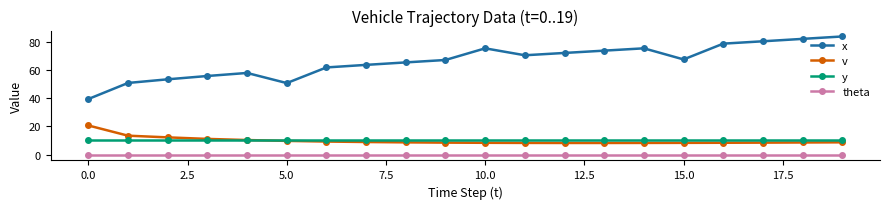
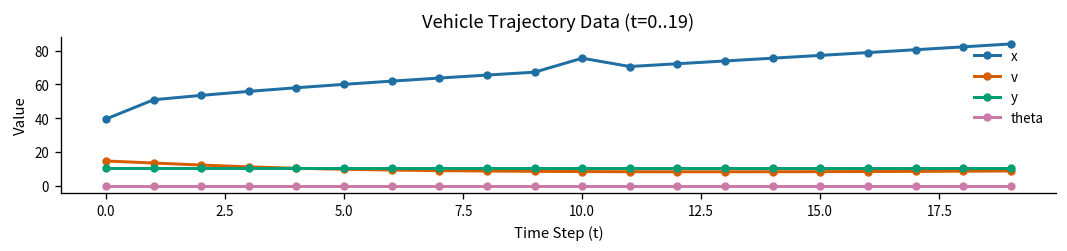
v, 0.0: 21 -> 15
x, 5.0: 51 -> 60
x, 15.0: 68 -> 77
